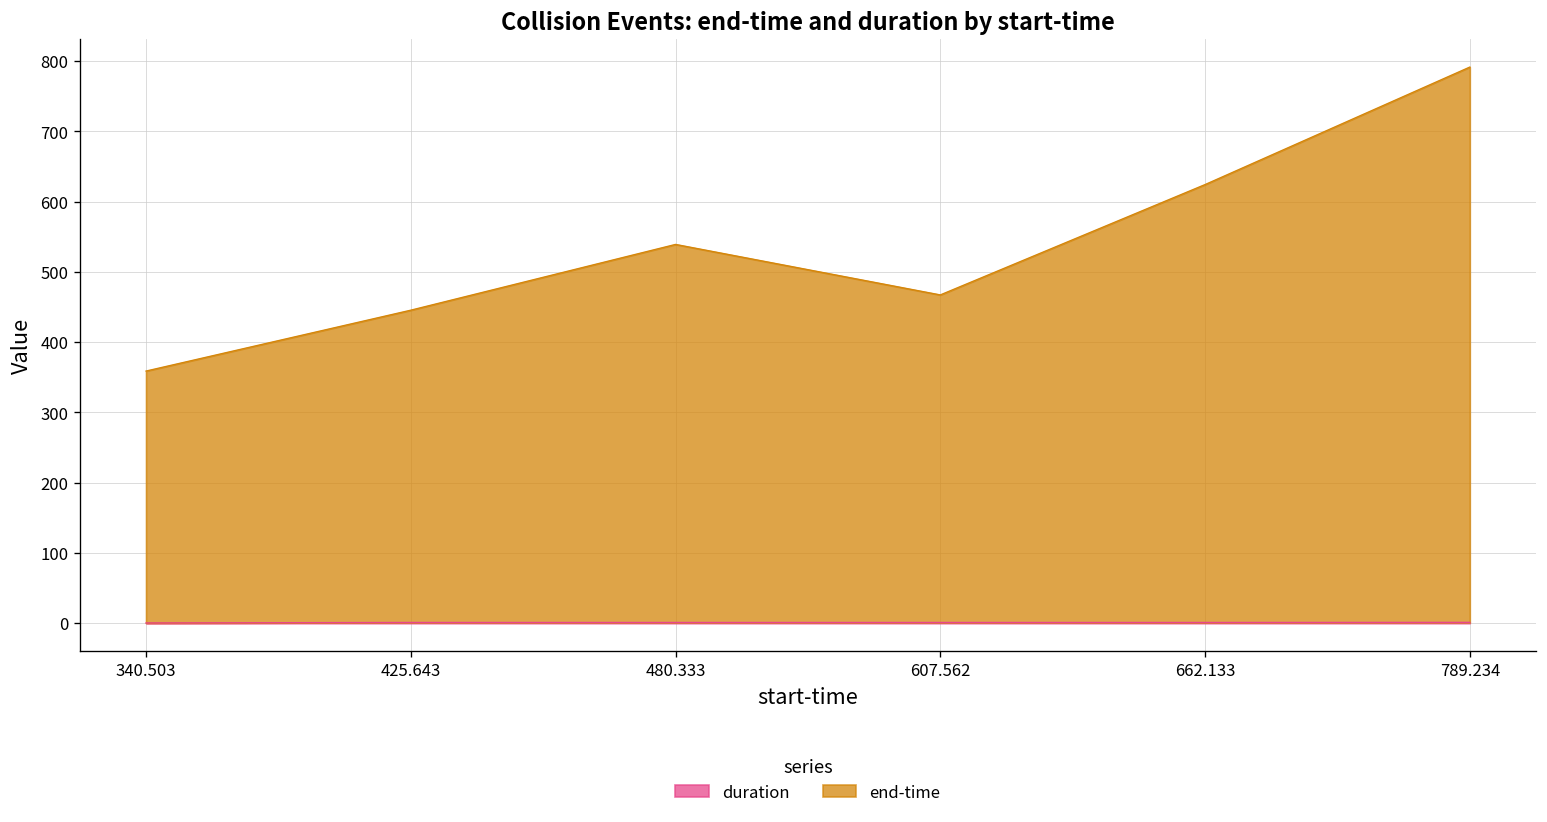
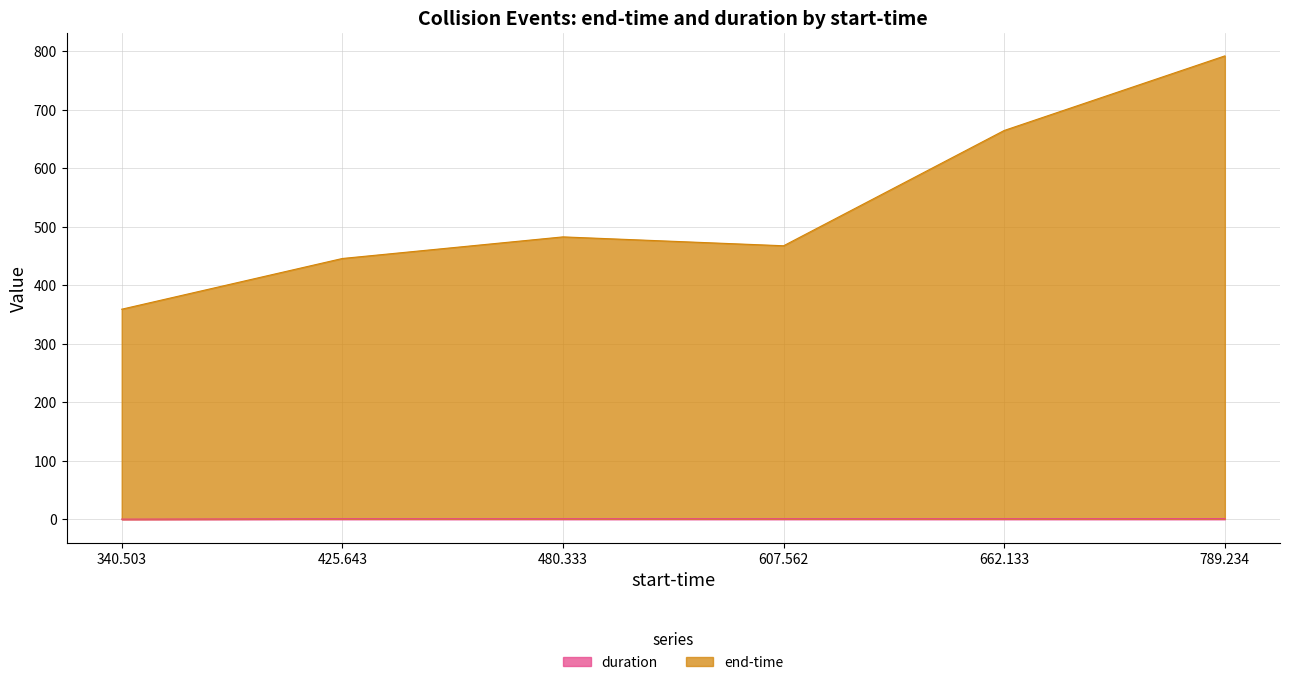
end-time, 480.333: 540 -> 480
end-time, 662.133: 620 -> 660
